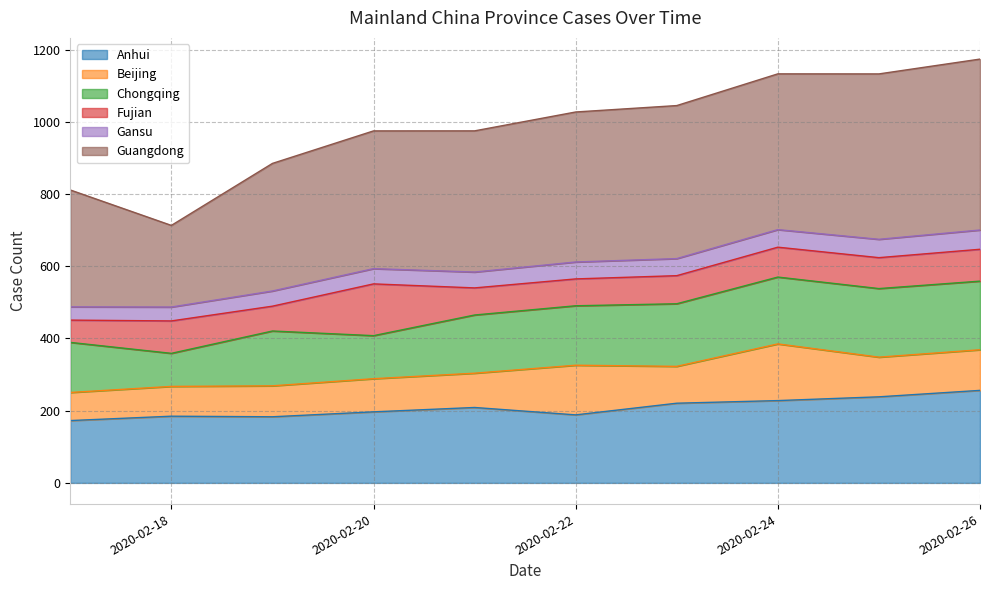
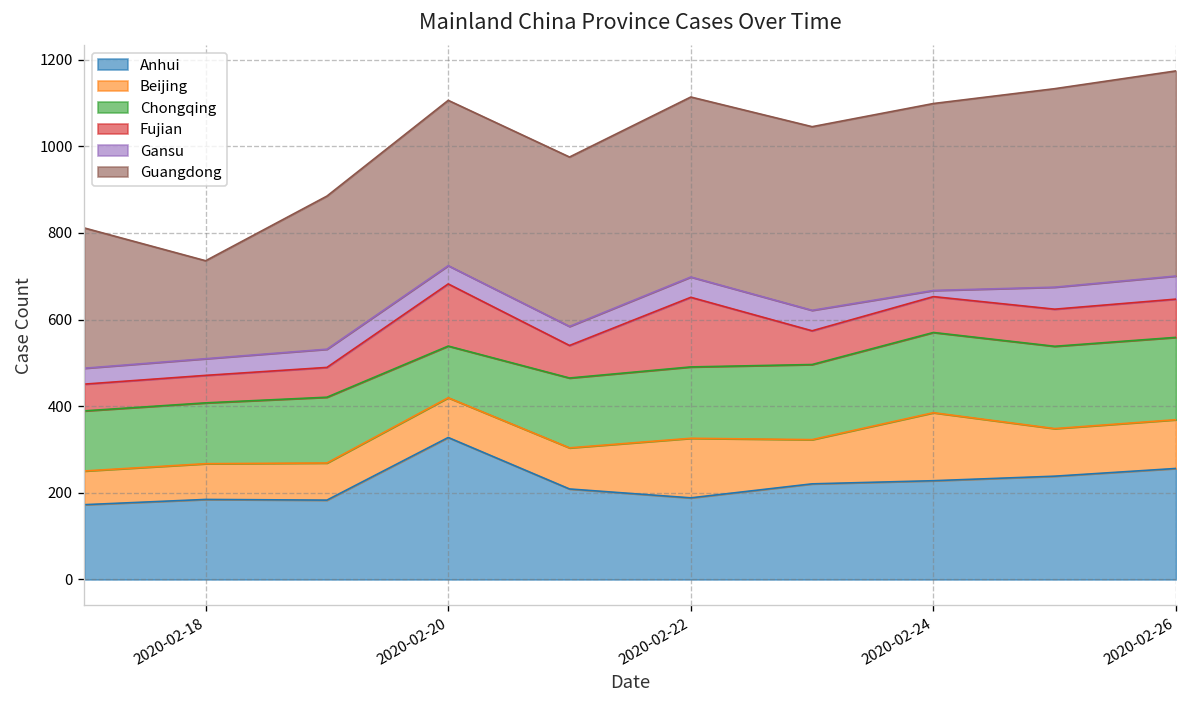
Chongqing, 2020-02-18: 90 -> 140
Fujian, 2020-02-18: 90 -> 60
Anhui, 2020-02-20: 200 -> 330
Fujian, 2020-02-22: 70 -> 160
Gansu, 2020-02-24: 50 -> 10
